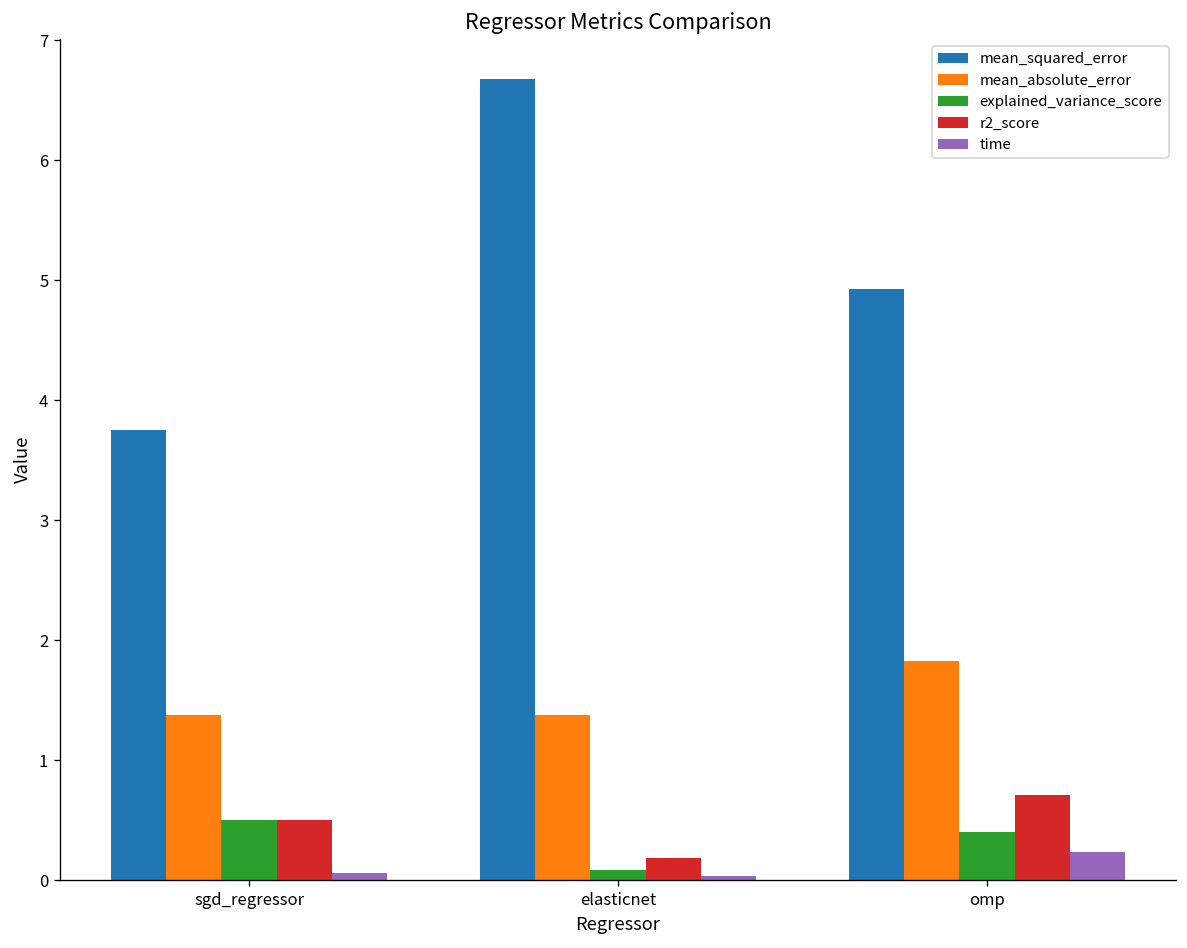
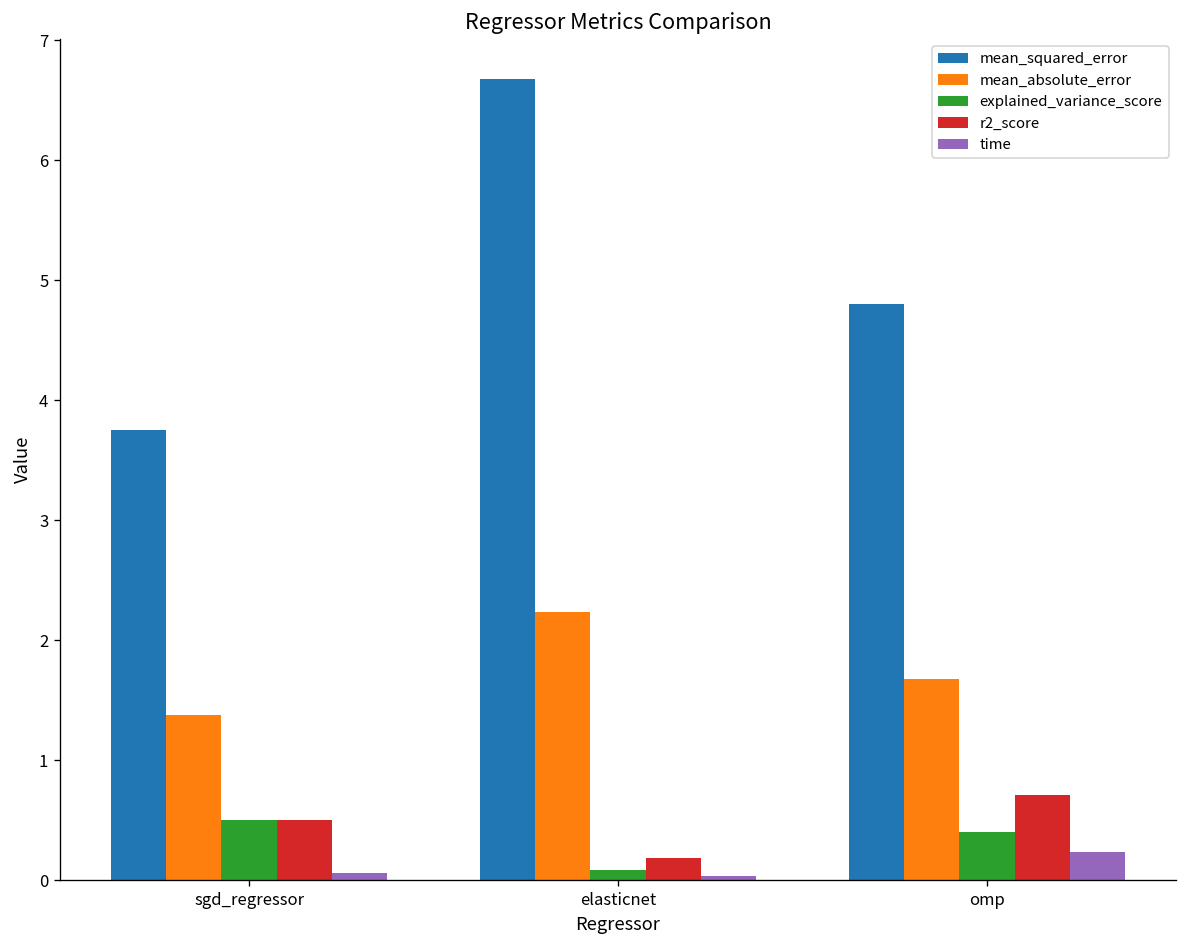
mean_absolute_error, elasticnet: 1.38 -> 2.24
mean_squared_error, omp: 4.93 -> 4.80
mean_absolute_error, omp: 1.83 -> 1.68
